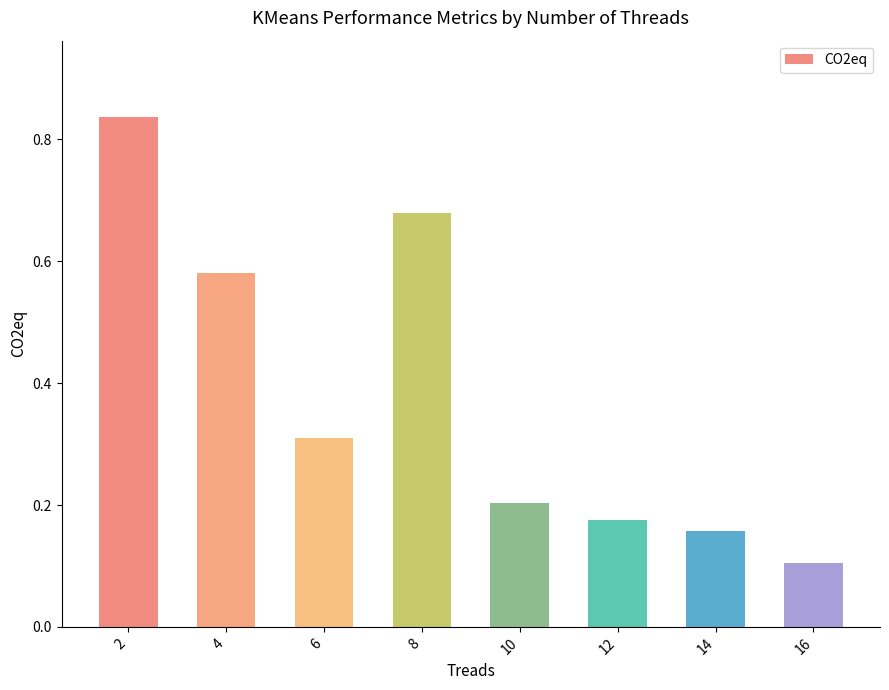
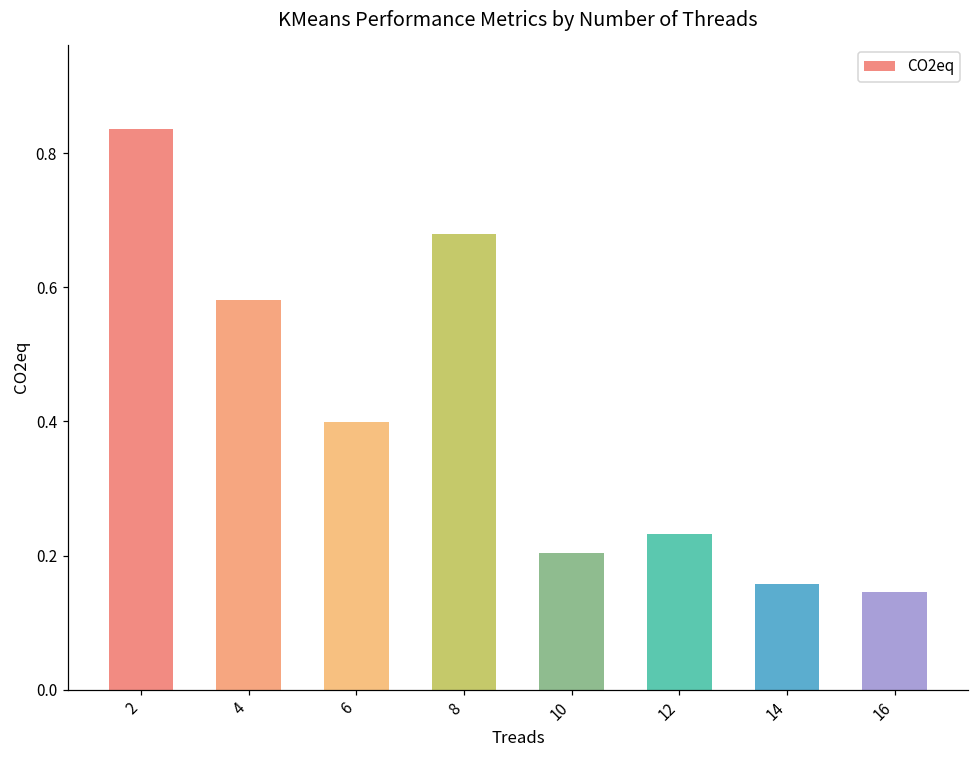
6: 0.31 -> 0.40
12: 0.18 -> 0.23
16: 0.11 -> 0.15
